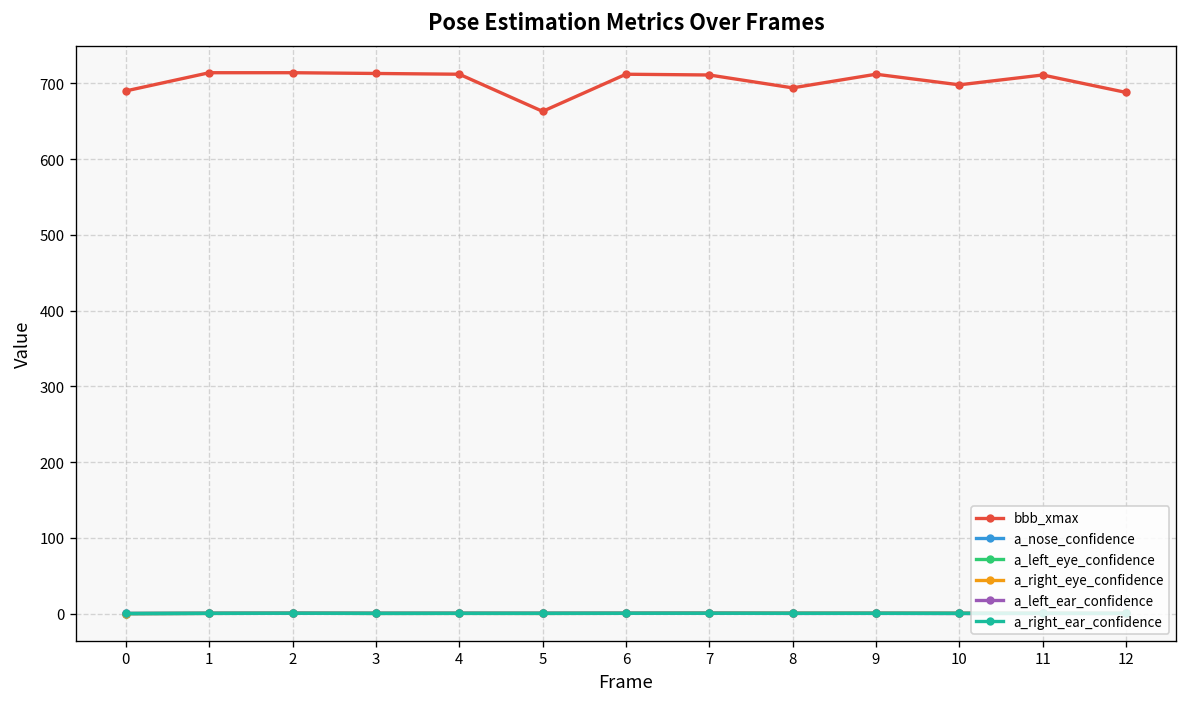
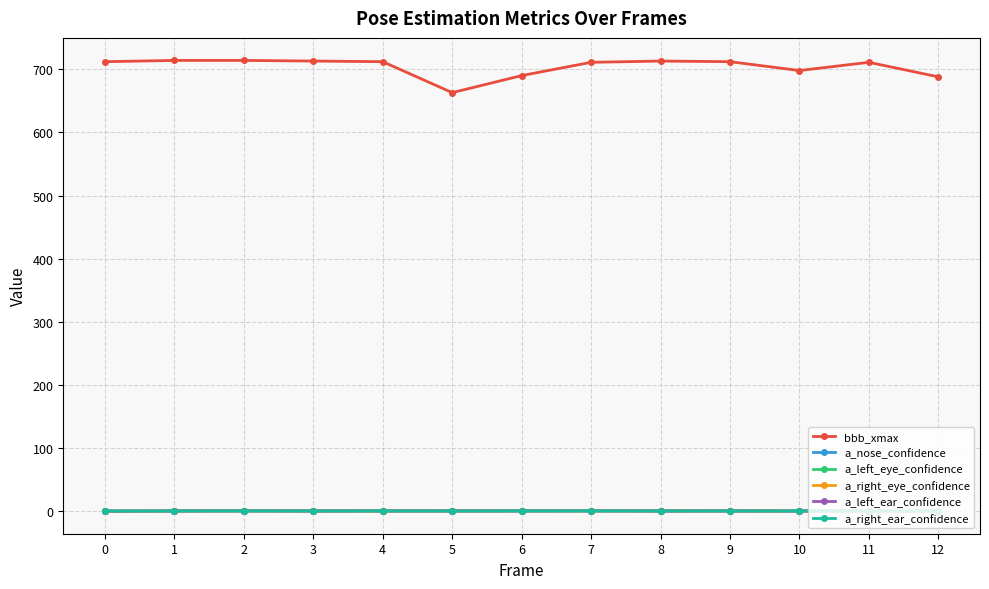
bbb_xmax, 0: 690 -> 710
bbb_xmax, 6: 710 -> 690
bbb_xmax, 8: 690 -> 710
